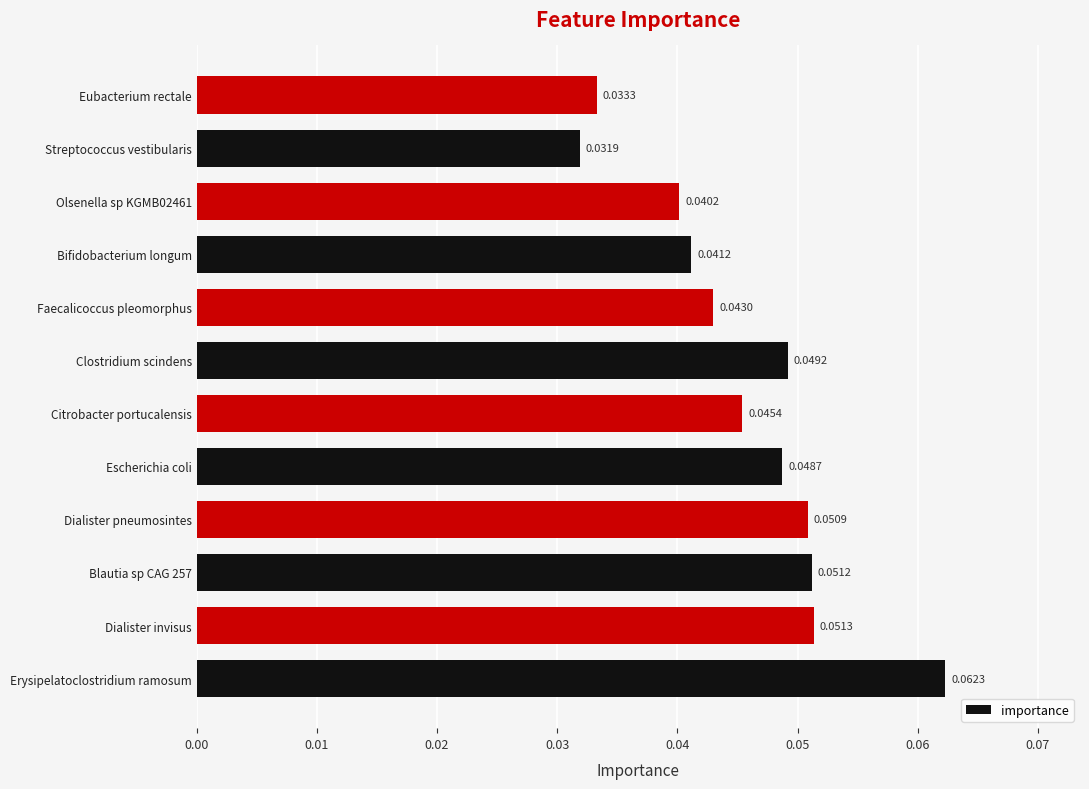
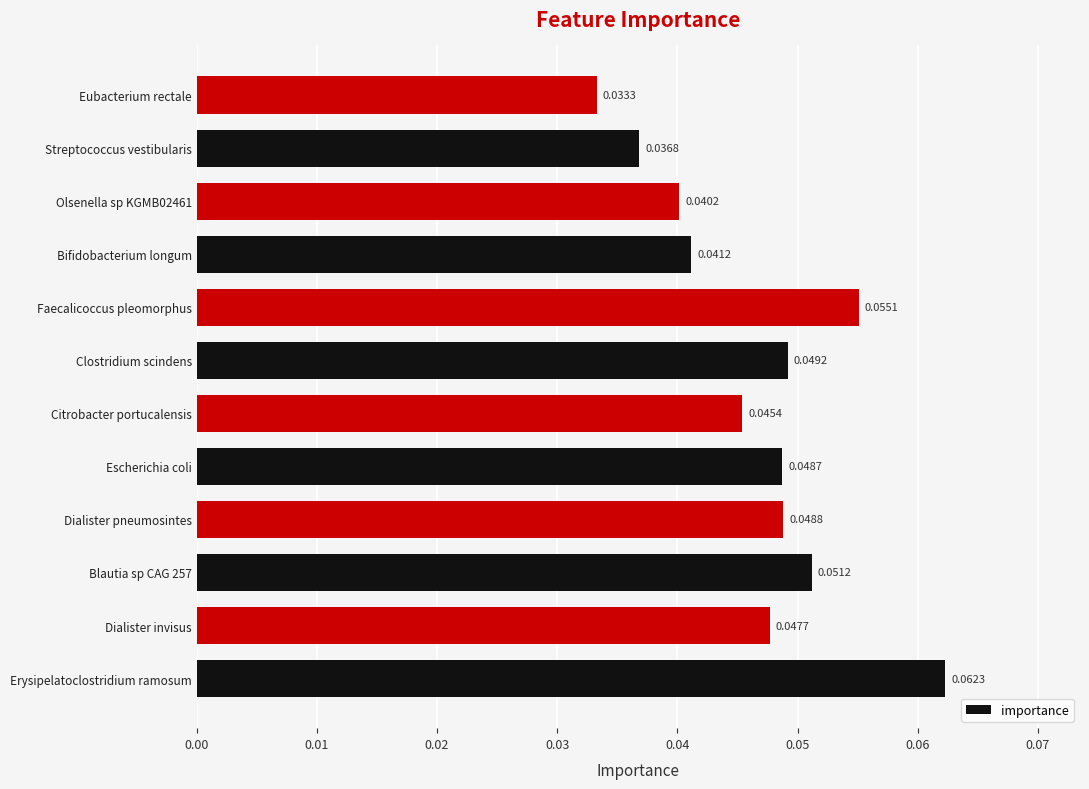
Streptococcus vestibularis: 0.0319 -> 0.0368
Faecalicoccus pleomorphus: 0.0430 -> 0.0551
Dialister pneumosintes: 0.0509 -> 0.0488
Dialister invisus: 0.0513 -> 0.0477
